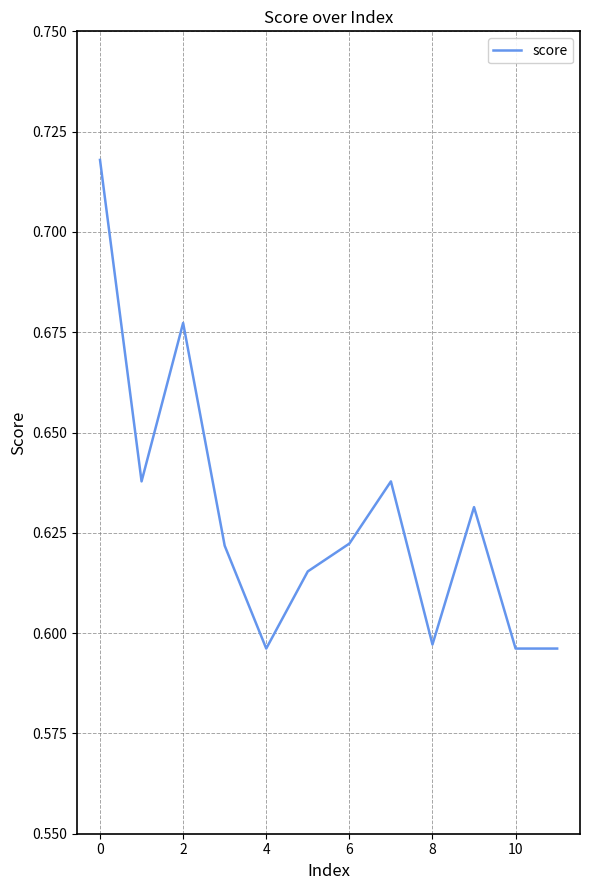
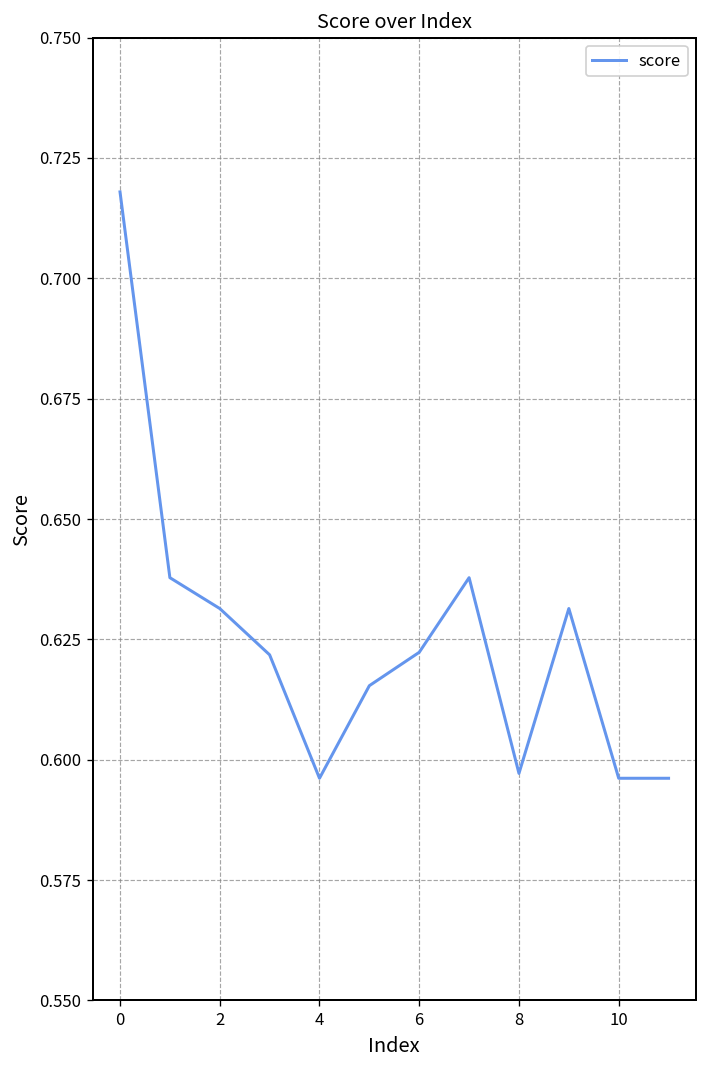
2: 0.677 -> 0.631
